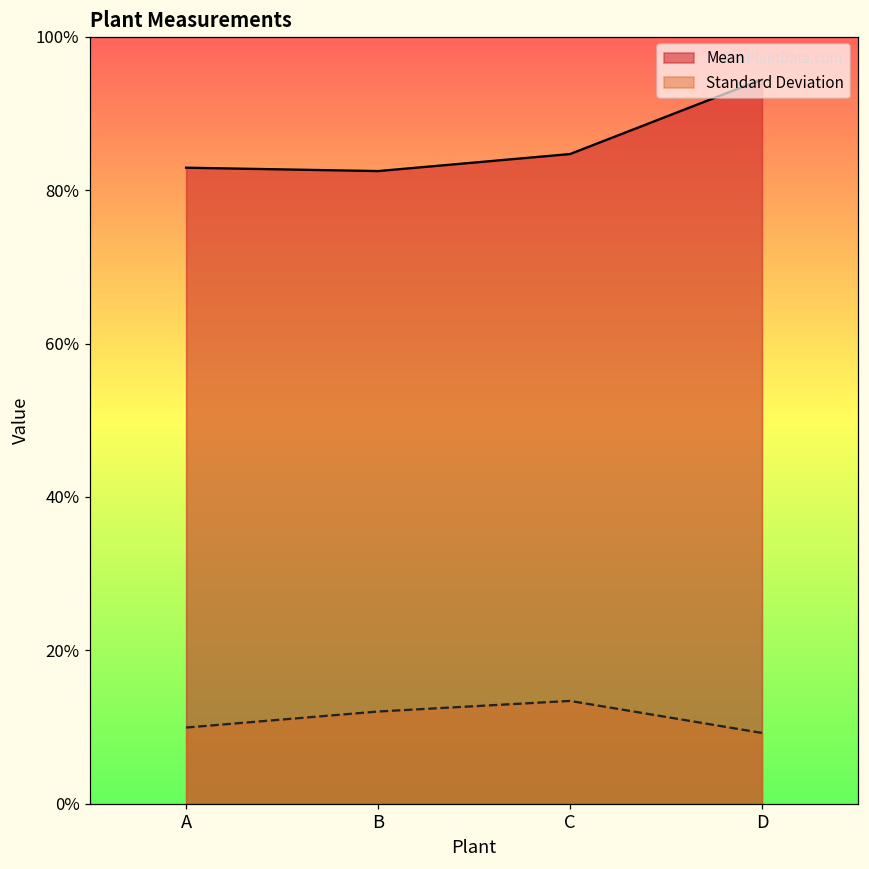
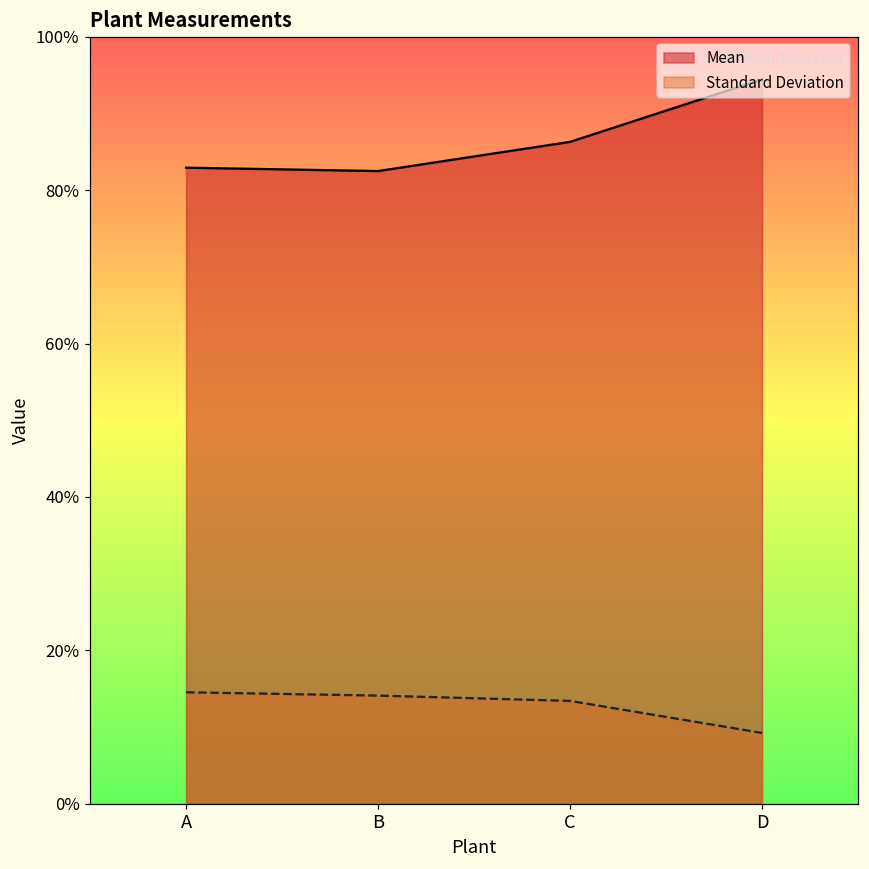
Standard Deviation, A: 10% -> 15%
Standard Deviation, B: 12% -> 14%
Mean, C: 85% -> 86%
